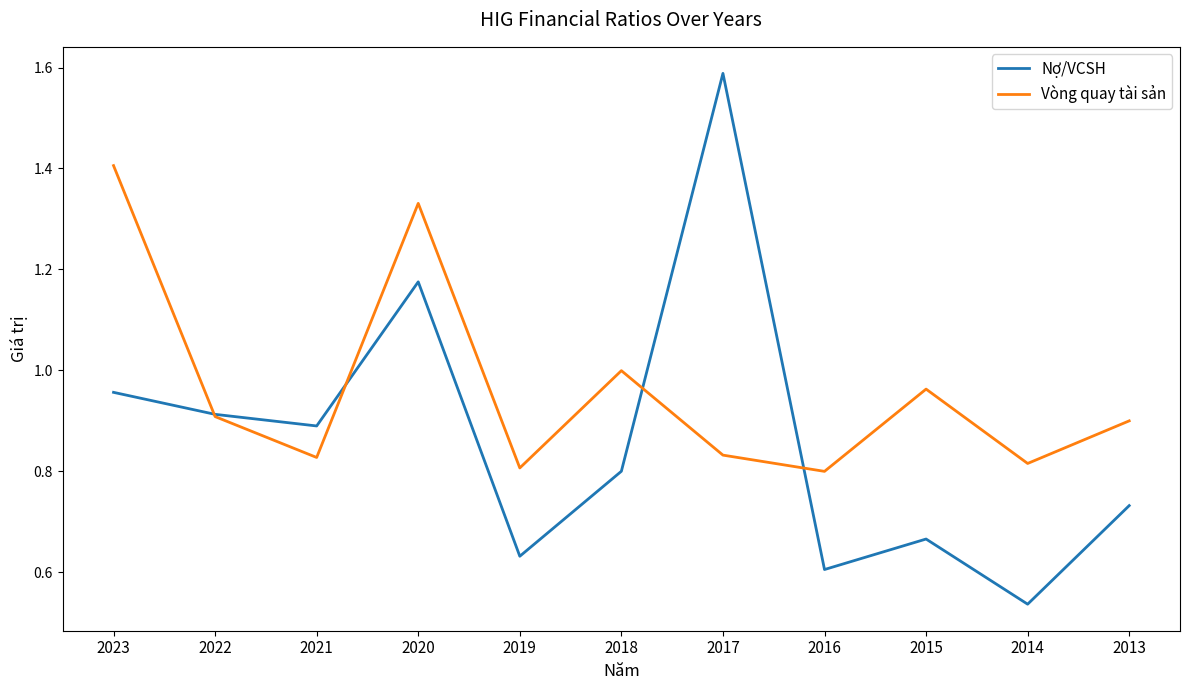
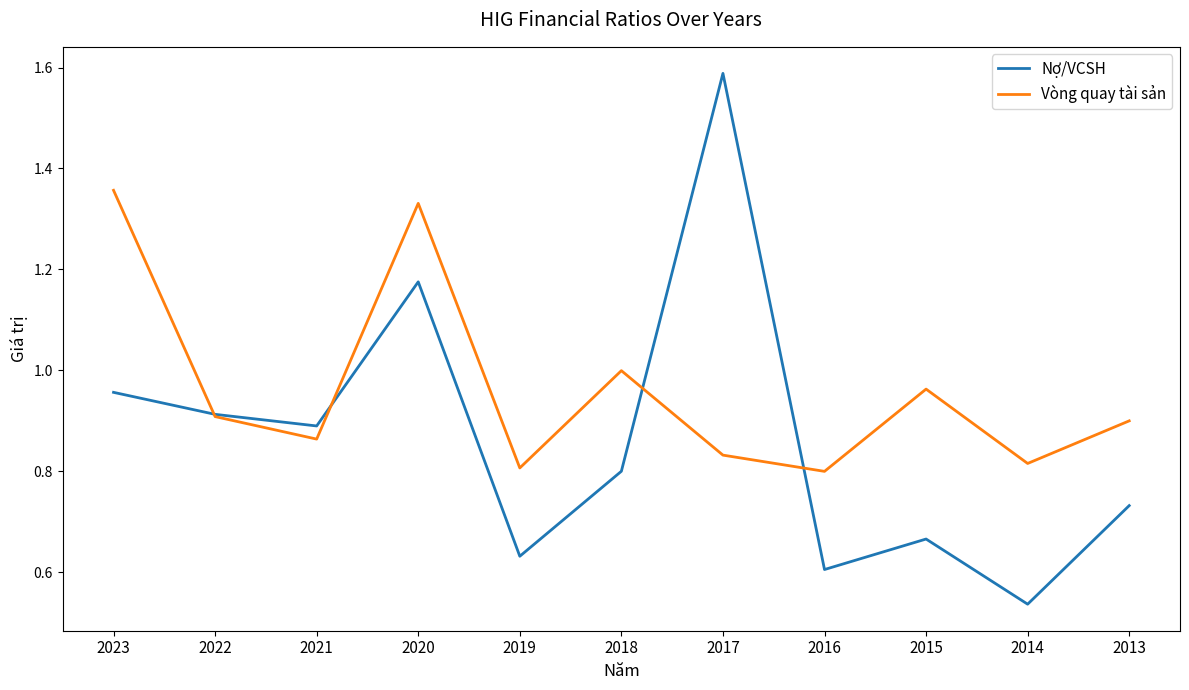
Vòng quay tài sản, 2023: 1.41 -> 1.36
Vòng quay tài sản, 2021: 0.83 -> 0.86
